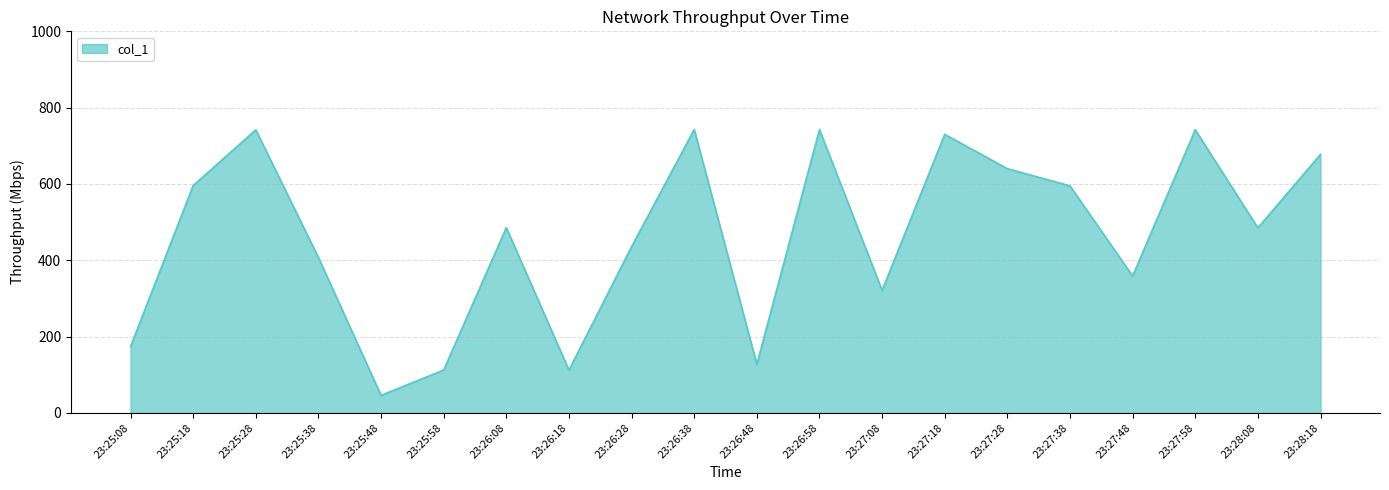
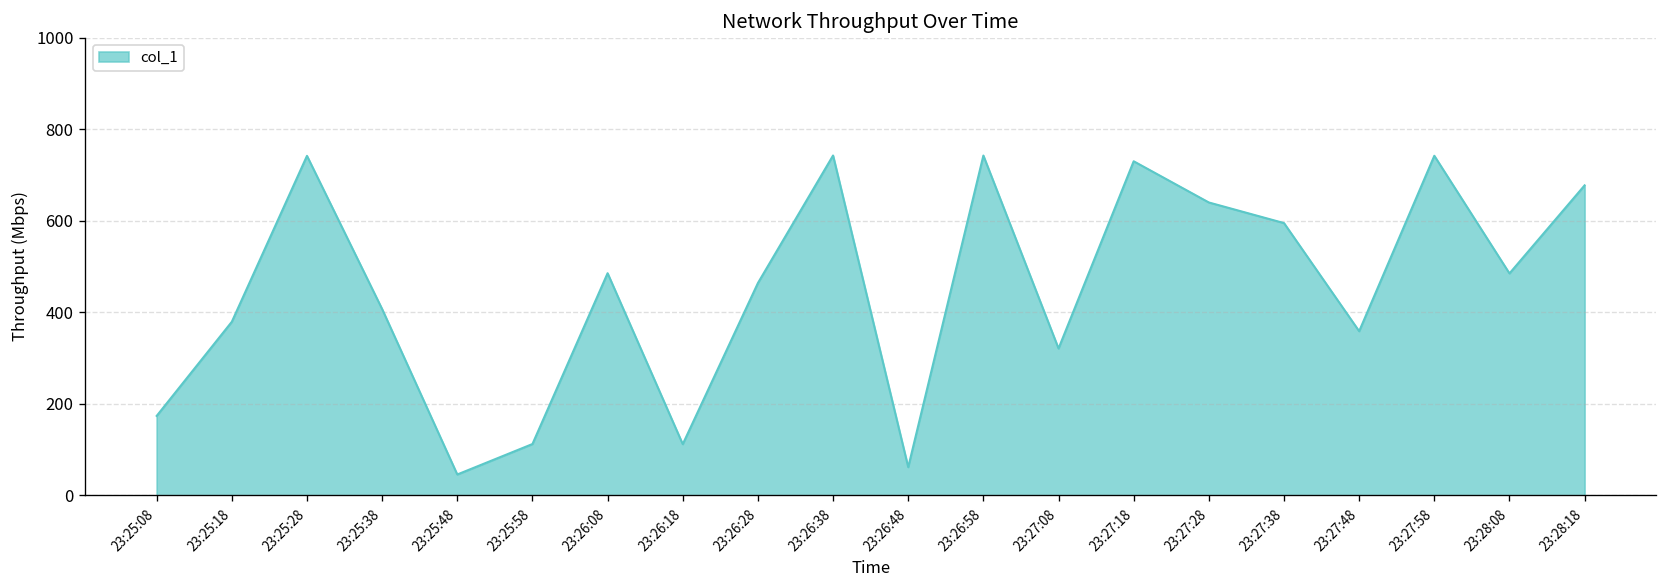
23:25:18: 600 -> 380
23:26:28: 440 -> 460
23:26:48: 130 -> 60
